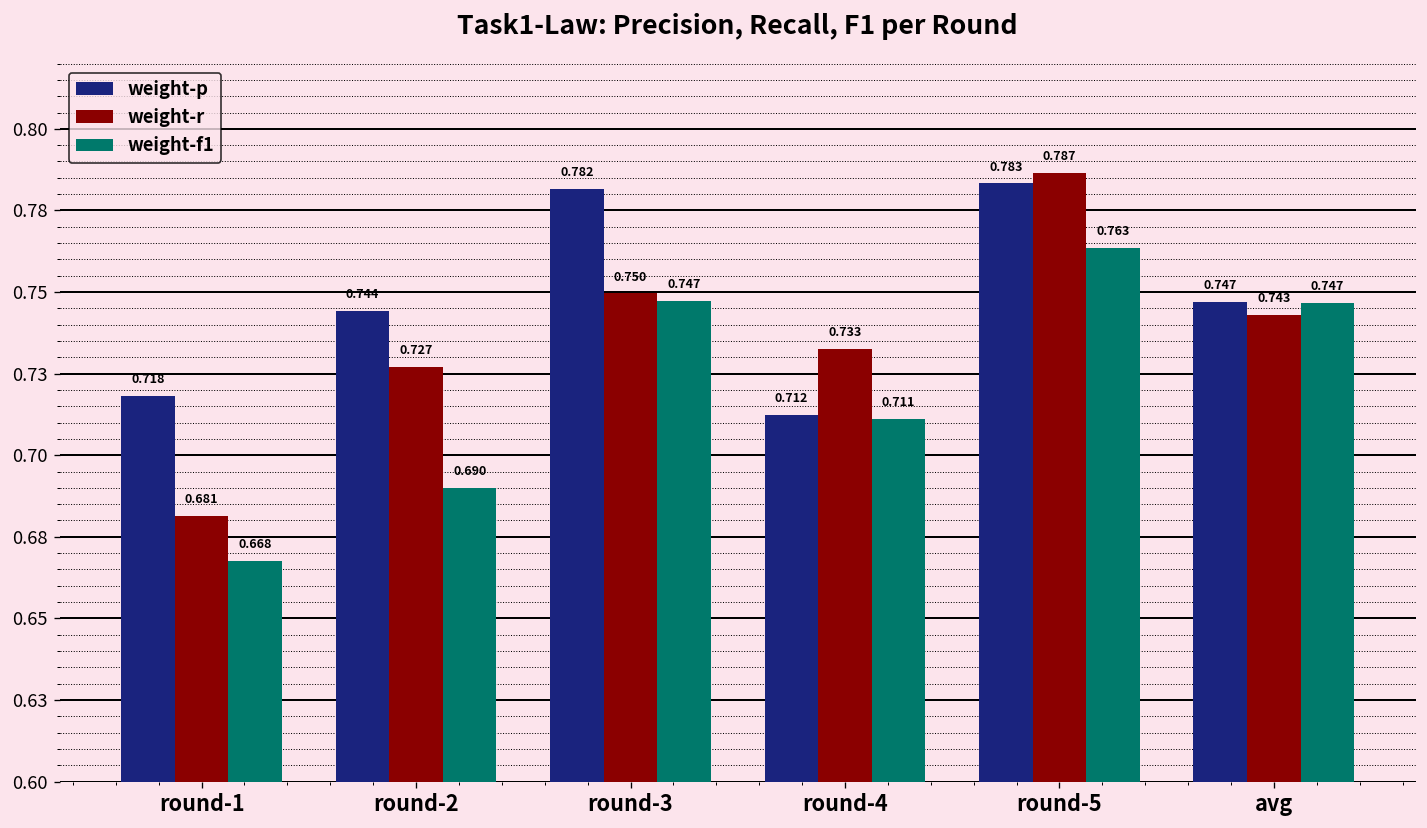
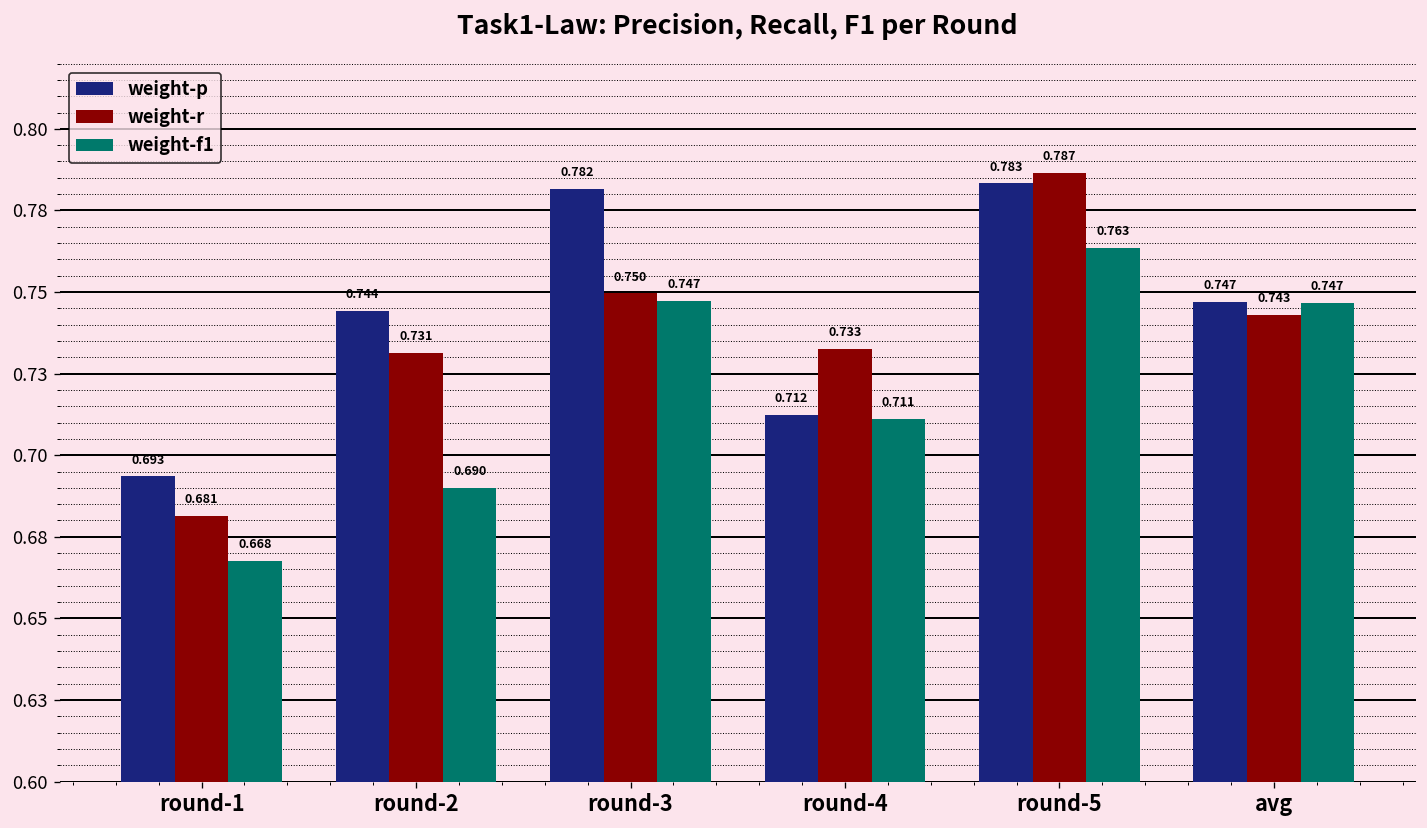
weight-p, round-1: 0.718 -> 0.693
weight-r, round-2: 0.727 -> 0.731
